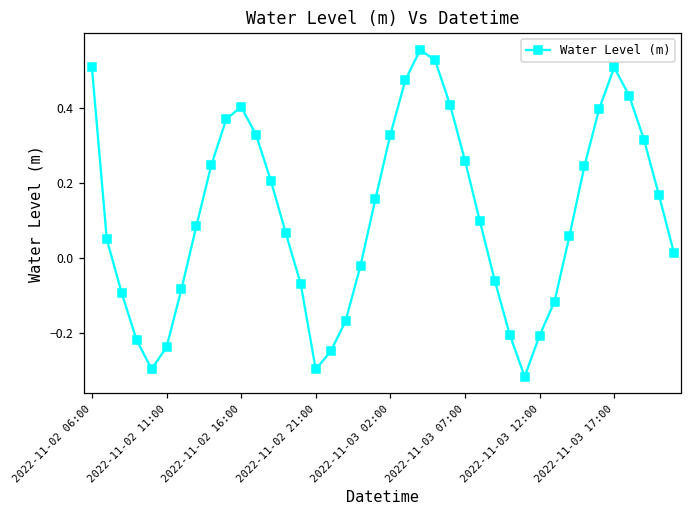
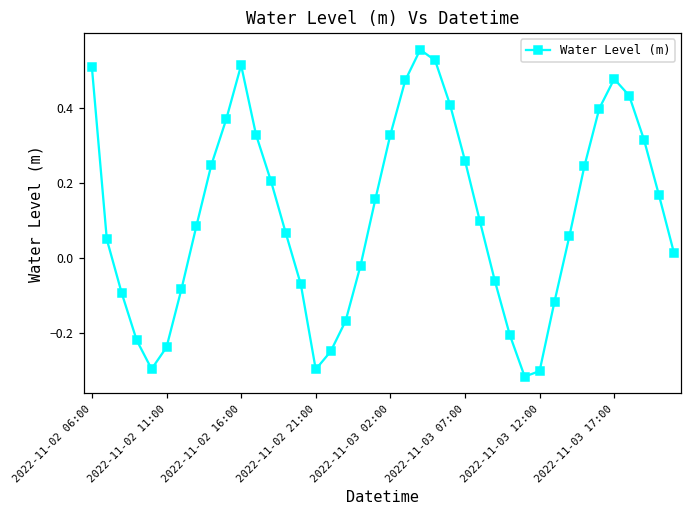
2022-11-02 16:00: 0.40 -> 0.51
2022-11-03 12:00: -0.21 -> -0.30
2022-11-03 17:00: 0.51 -> 0.48
